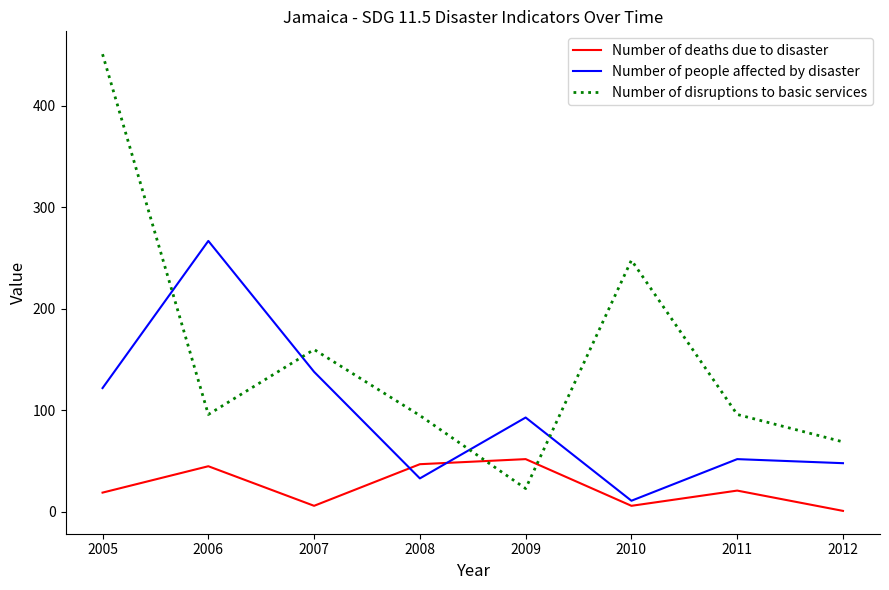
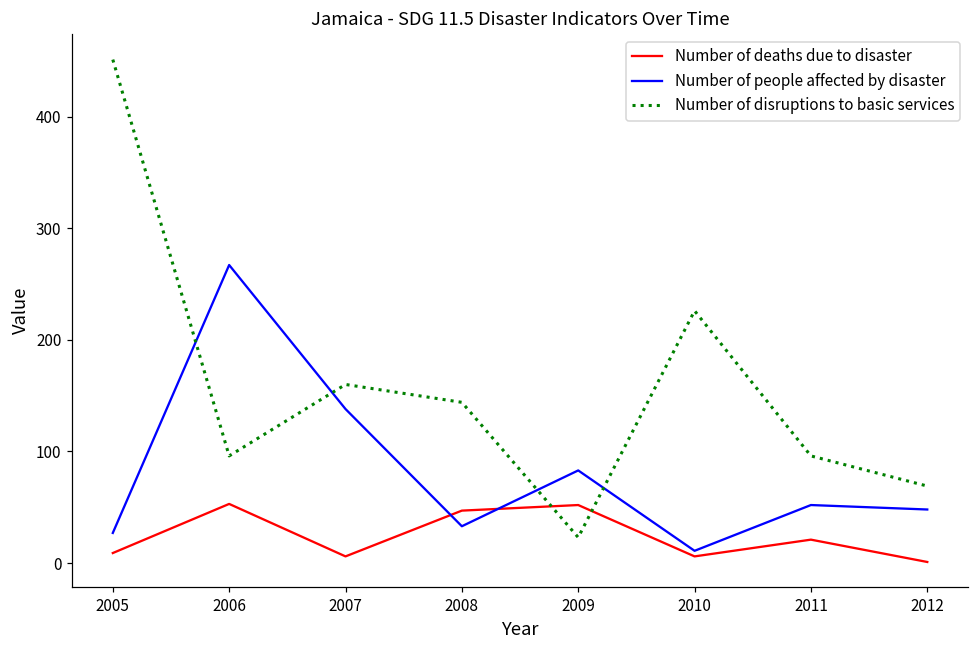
Number of deaths due to disaster, 2005: 19 -> 9
Number of people affected by disaster, 2005: 122 -> 27
Number of deaths due to disaster, 2006: 45 -> 53
Number of disruptions to basic services, 2008: 95 -> 144
Number of people affected by disaster, 2009: 93 -> 83
Number of disruptions to basic services, 2010: 248 -> 226
